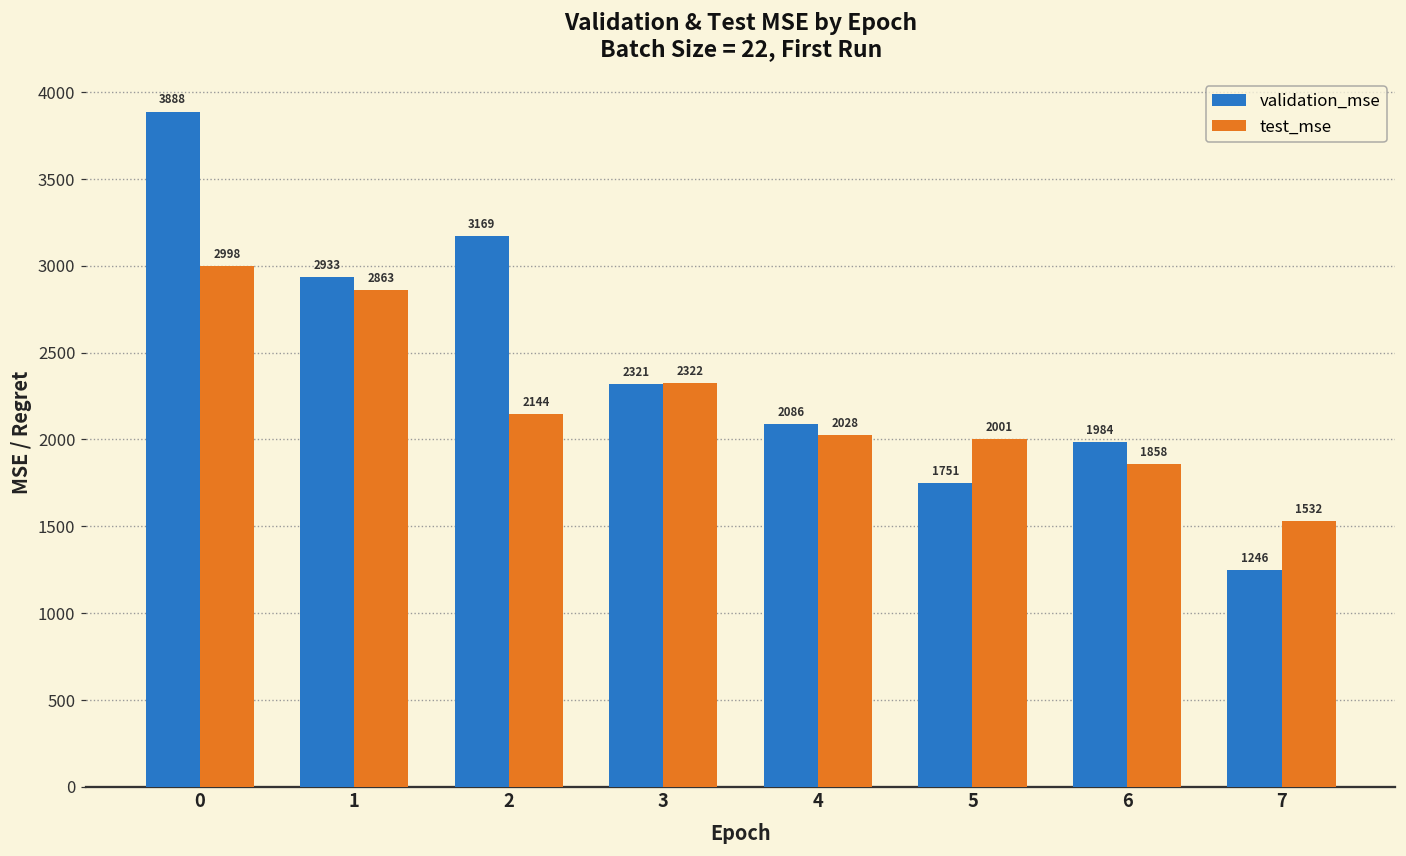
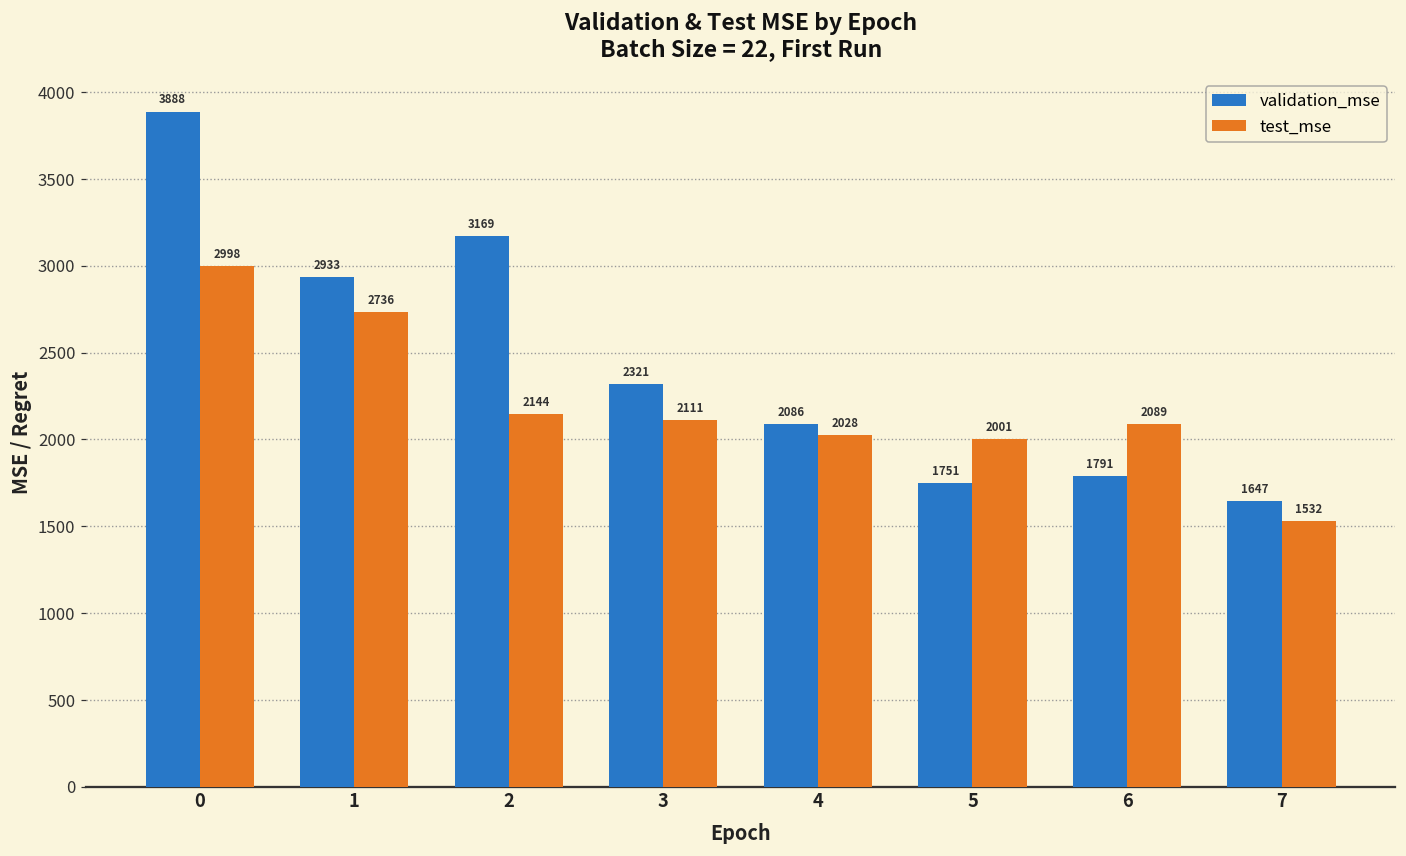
test_mse, 1: 2863 -> 2736
test_mse, 3: 2322 -> 2111
validation_mse, 6: 1984 -> 1791
test_mse, 6: 1858 -> 2089
validation_mse, 7: 1246 -> 1647
